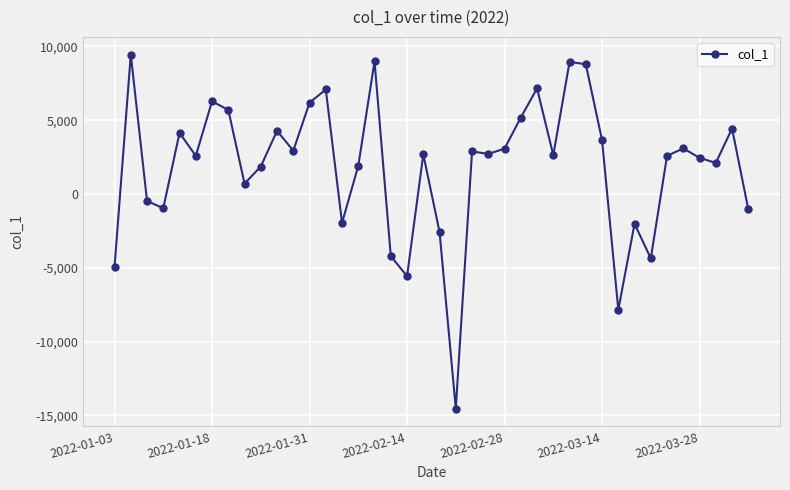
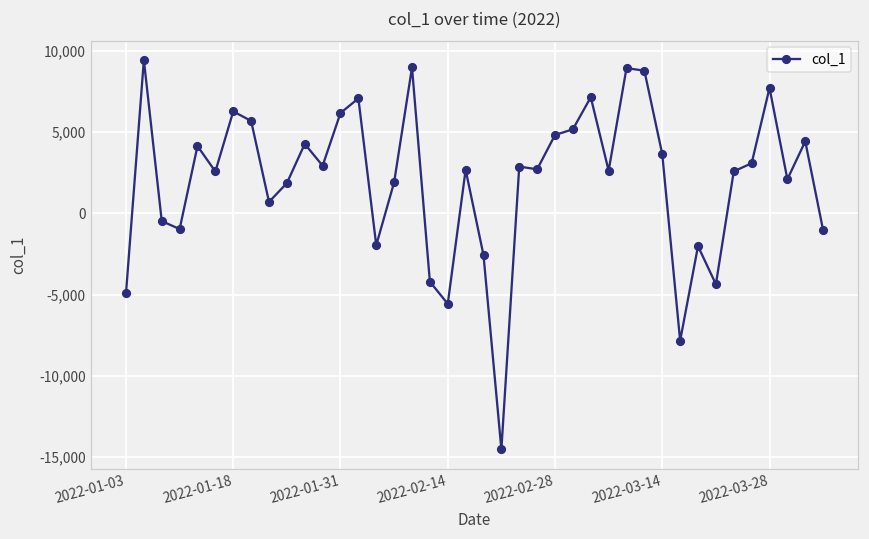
2022-02-28: 3,100 -> 4,800
2022-03-28: 2,500 -> 7,700
